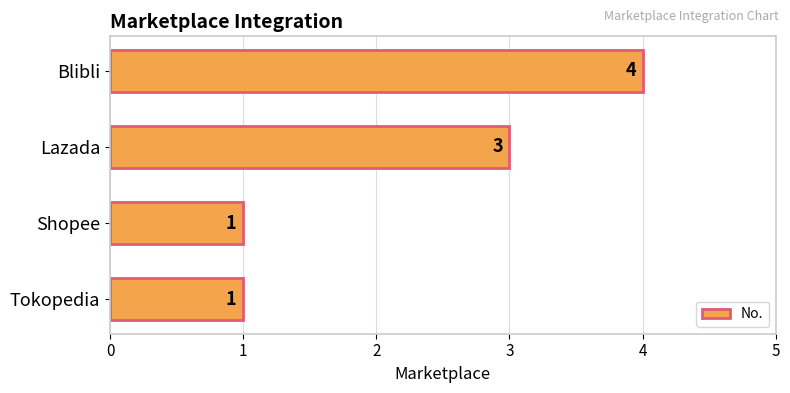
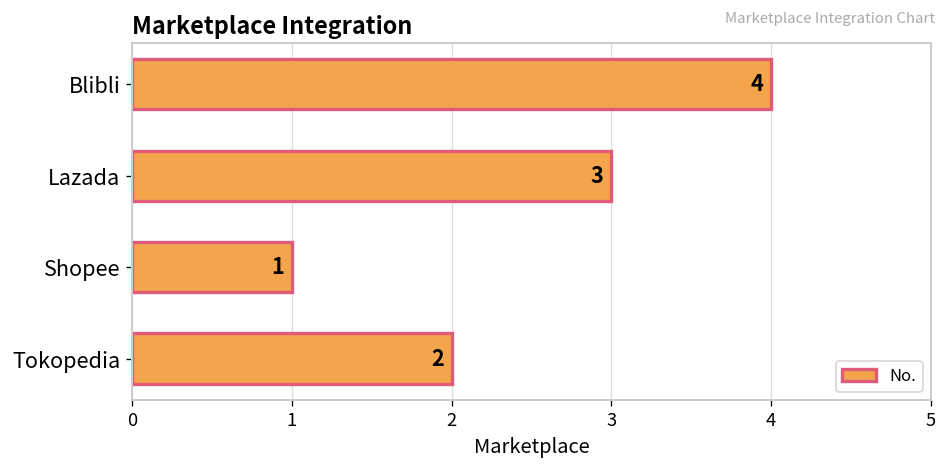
Tokopedia: 1 -> 2
